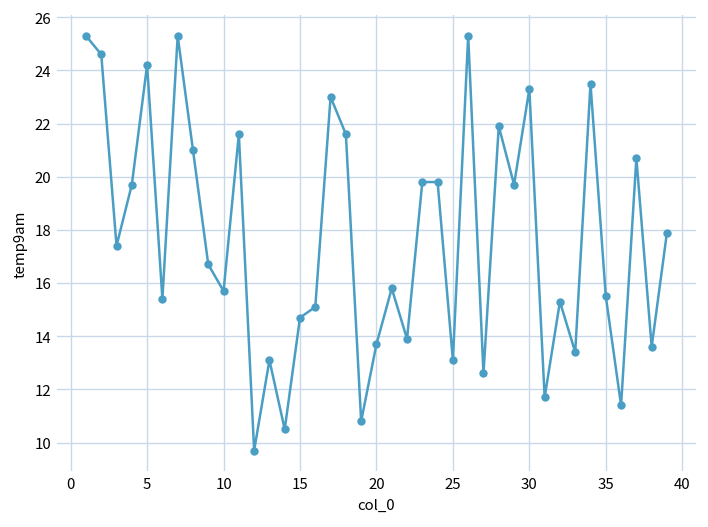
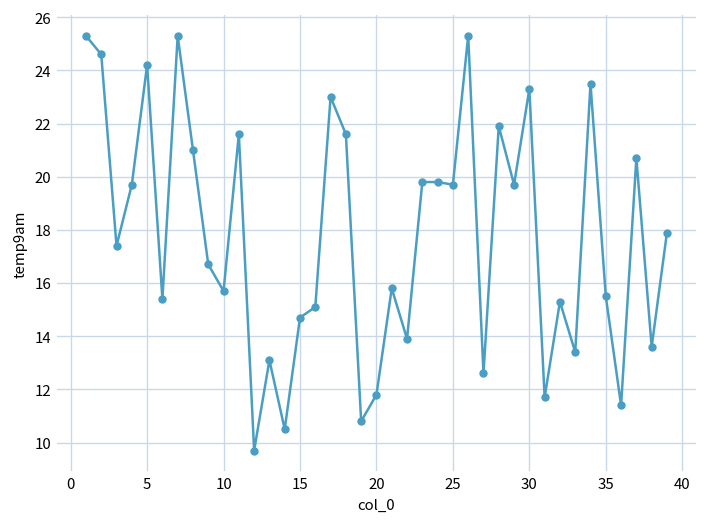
20: 13.7 -> 11.8
25: 13.1 -> 19.7
